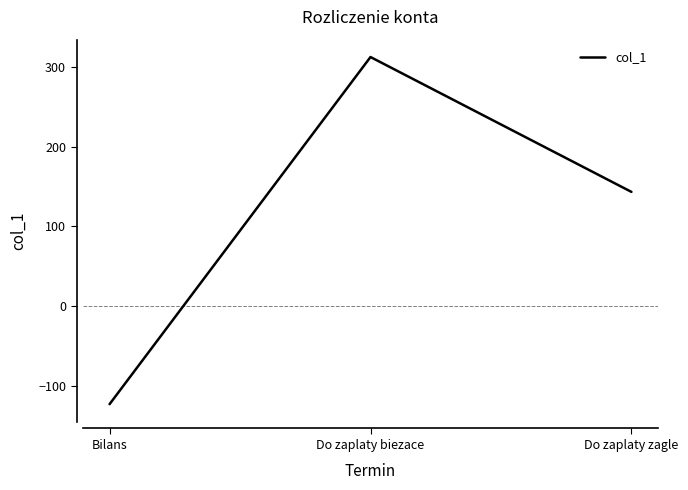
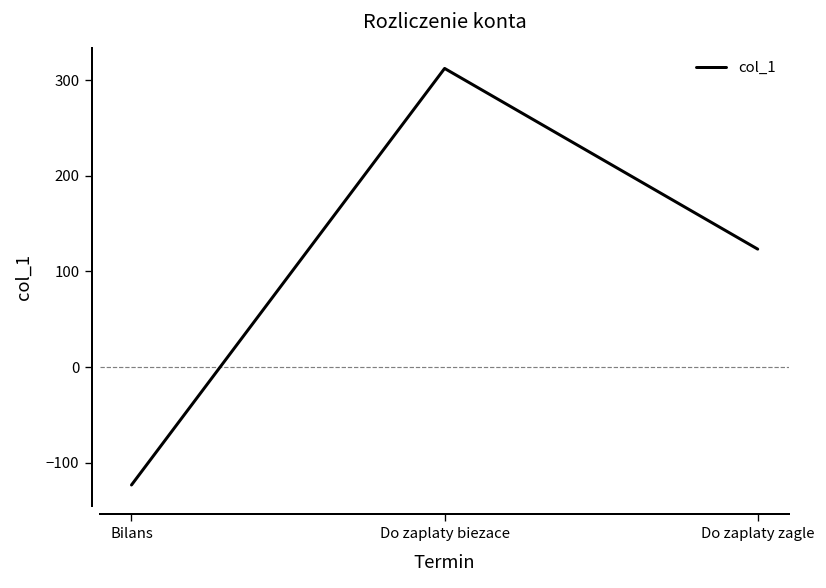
Do zaplaty zagle: 140 -> 120
